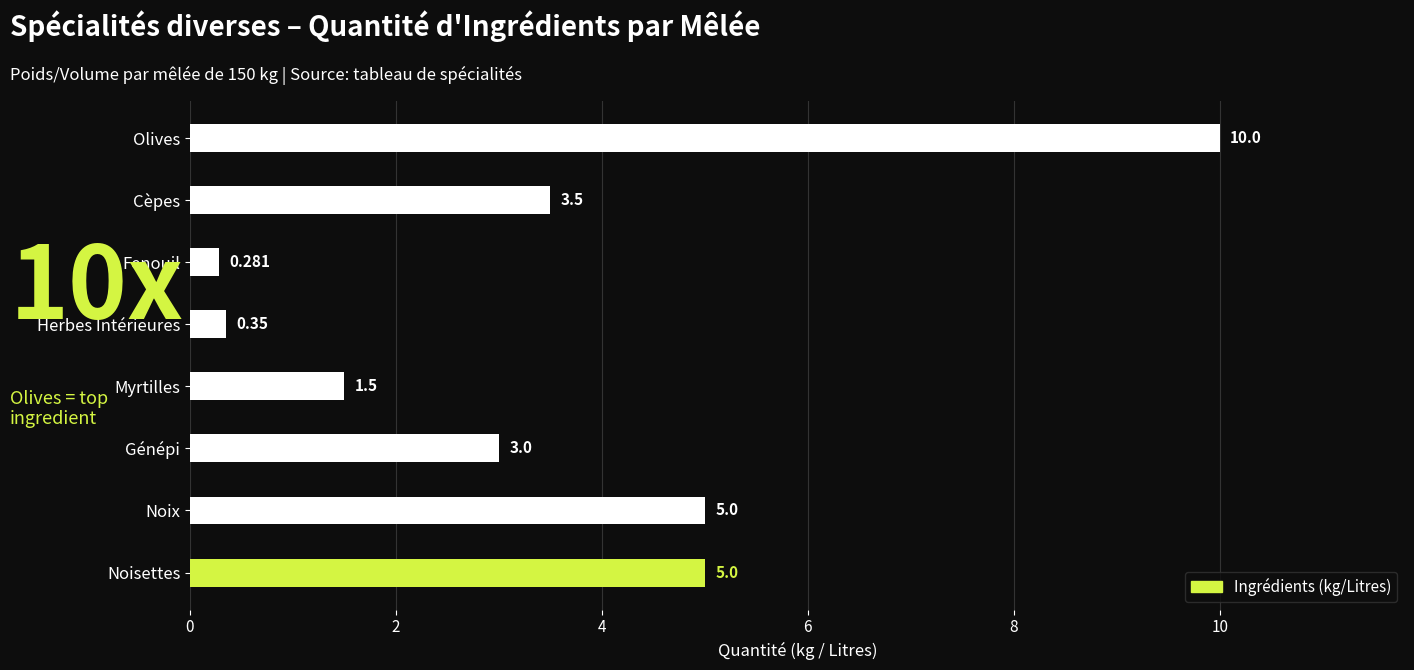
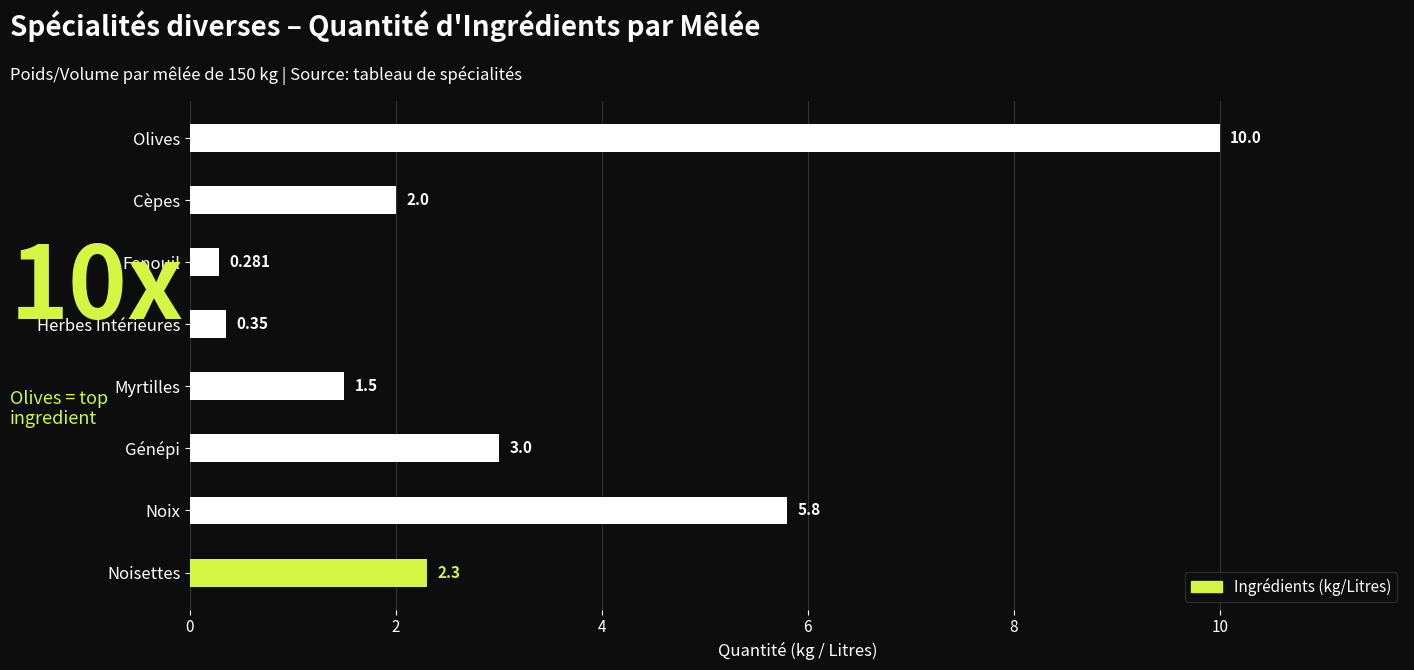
Cèpes: 3.5 -> 2.0
Noix: 5.0 -> 5.8
Noisettes: 5.0 -> 2.3
